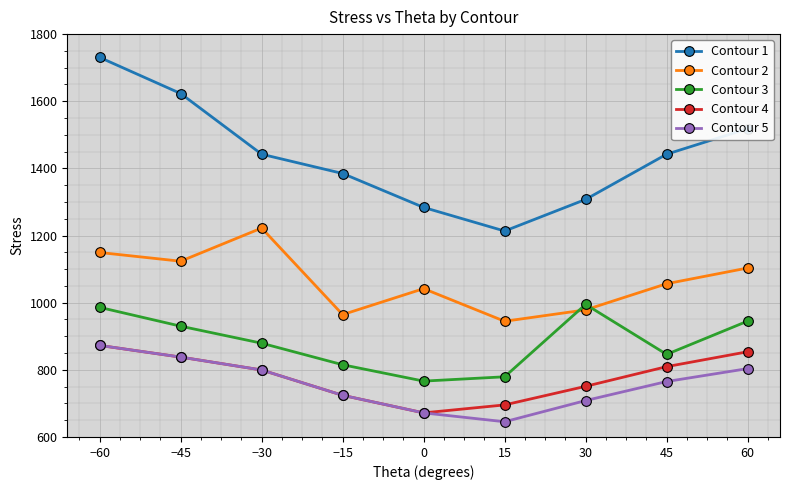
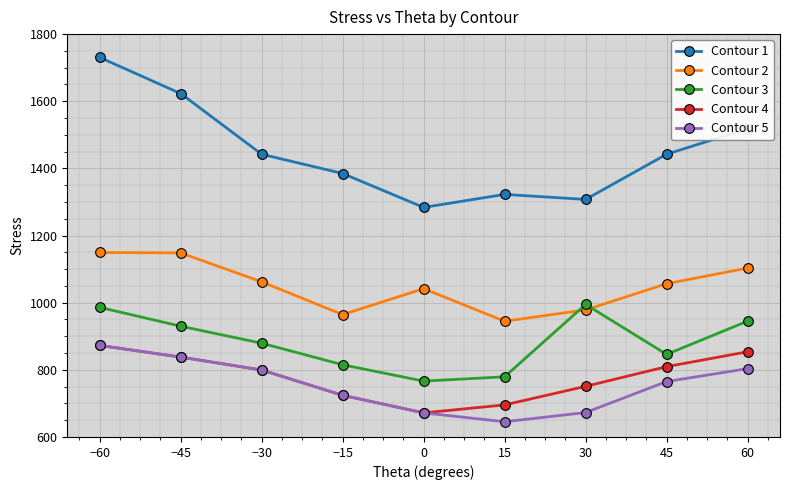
Contour 2, −45: 1120 -> 1150
Contour 2, −30: 1220 -> 1060
Contour 1, 15: 1210 -> 1320
Contour 5, 30: 710 -> 670
